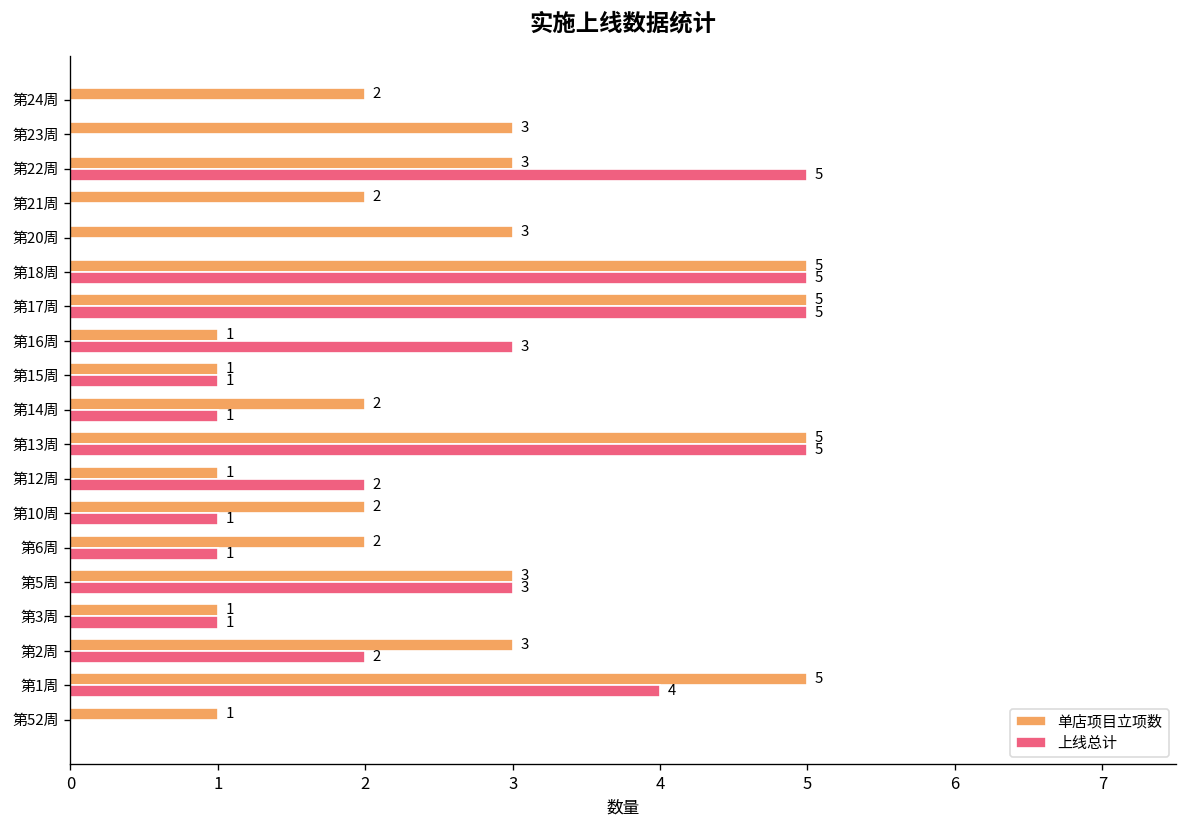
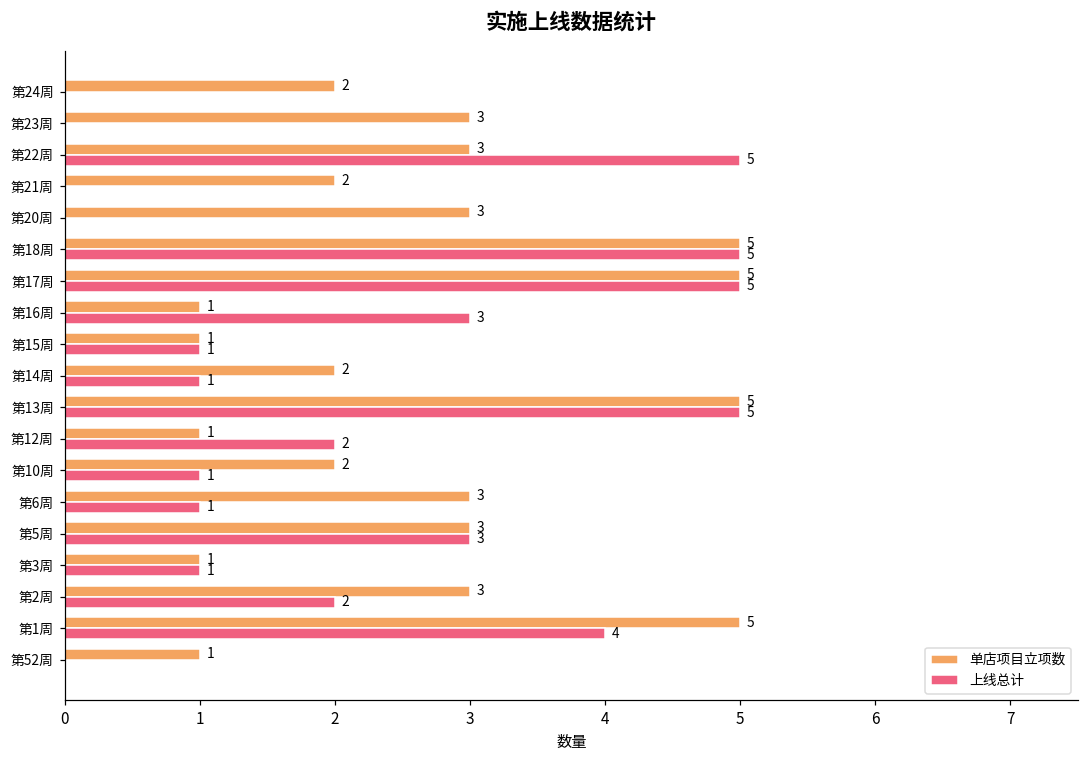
单店项目立项数, 第6周: 2 -> 3
